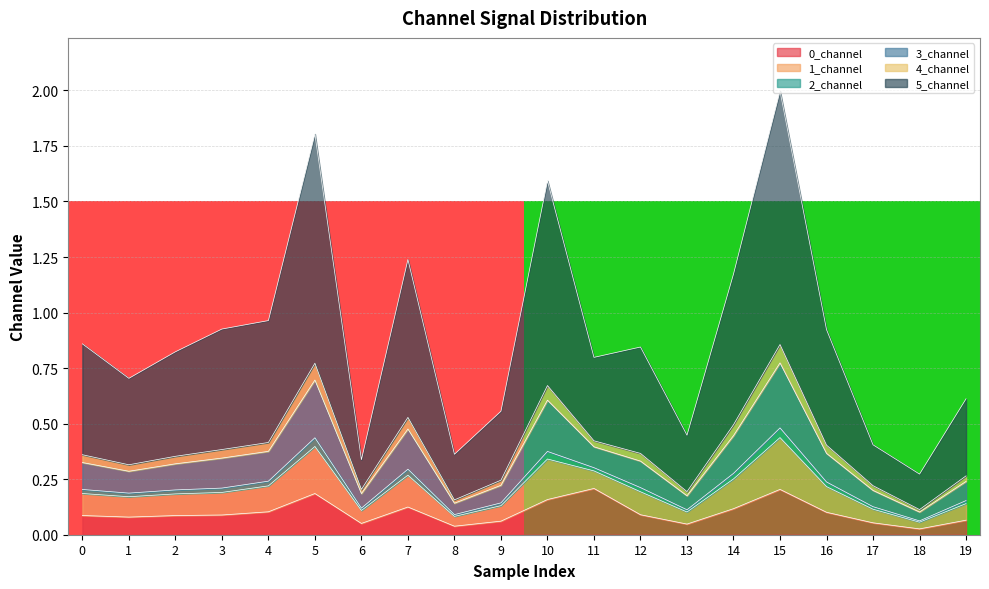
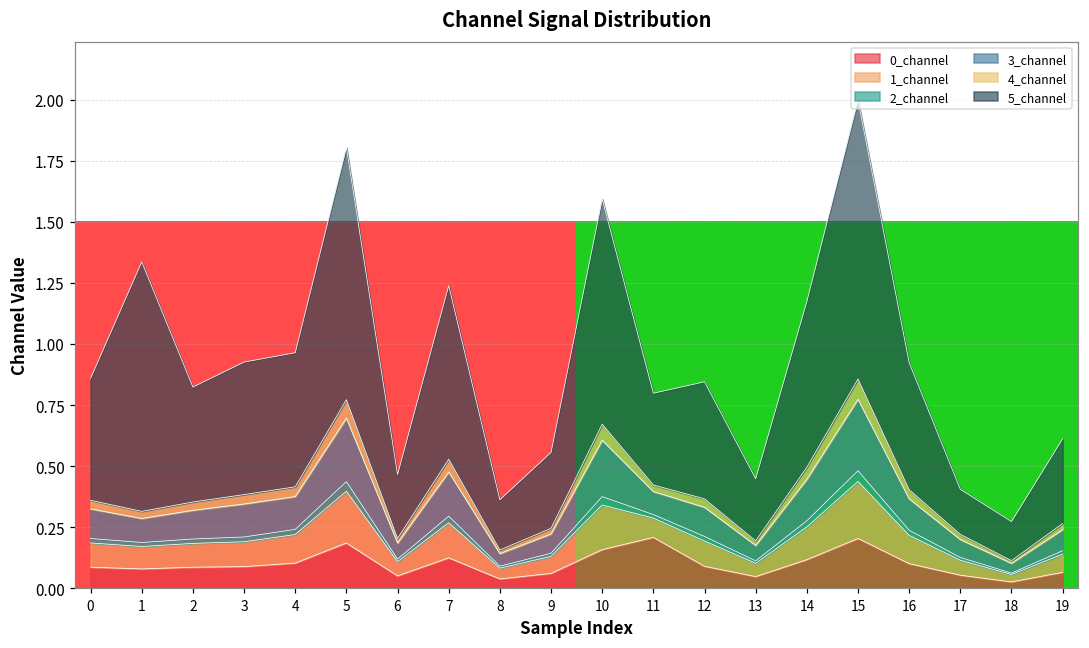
5_channel, 1: 0.39 -> 1.02
5_channel, 6: 0.13 -> 0.26
